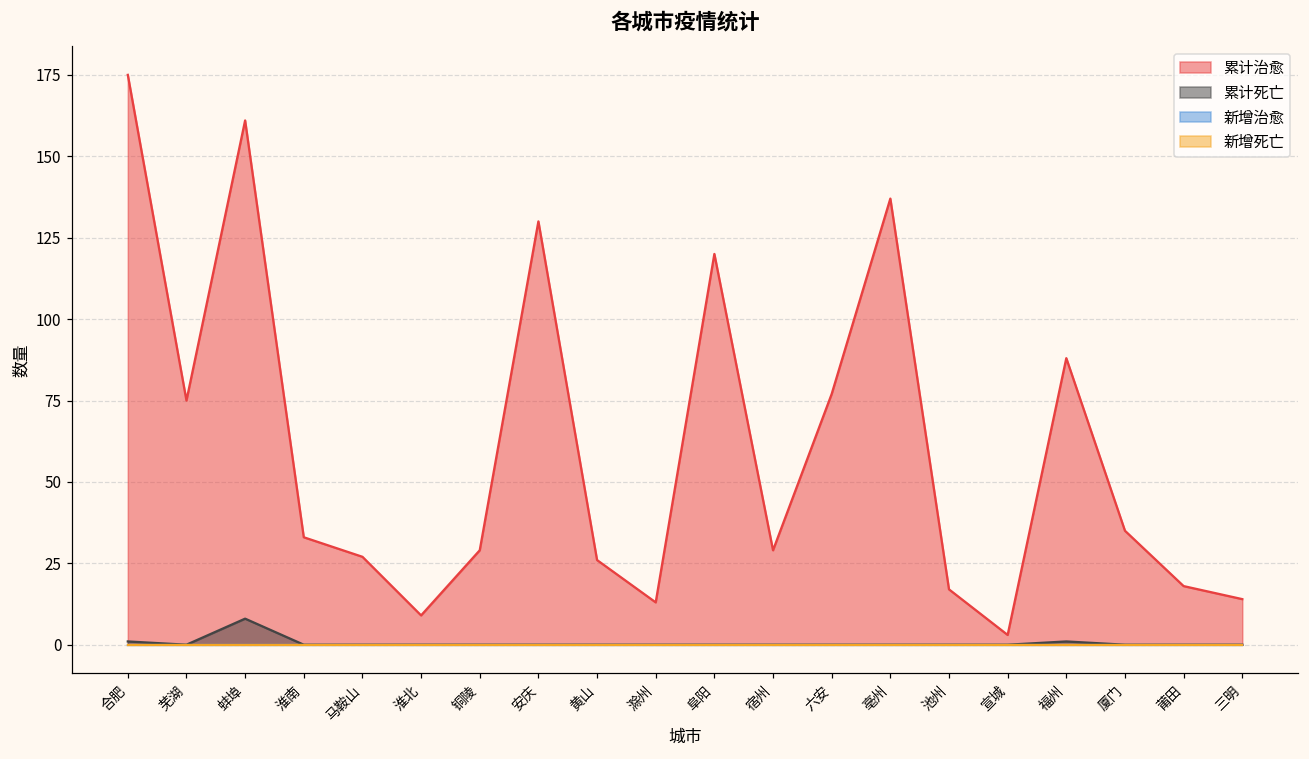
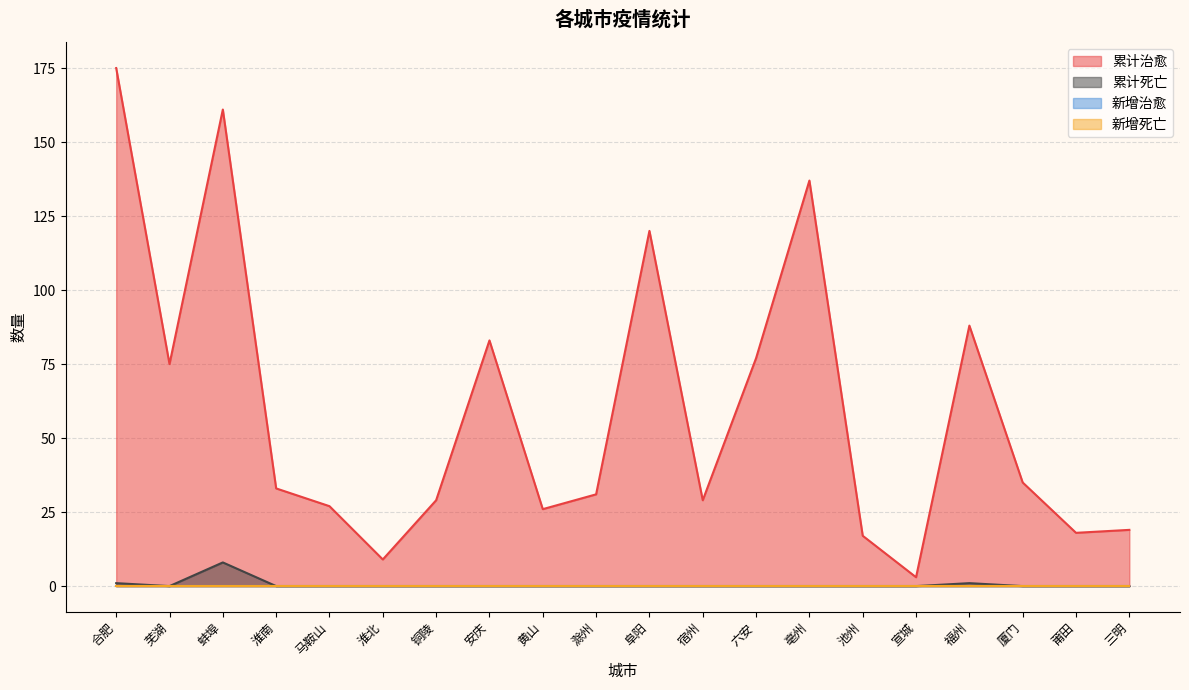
累计治愈, 安庆: 130 -> 83
累计治愈, 滁州: 13 -> 31
累计治愈, 三明: 14 -> 19
